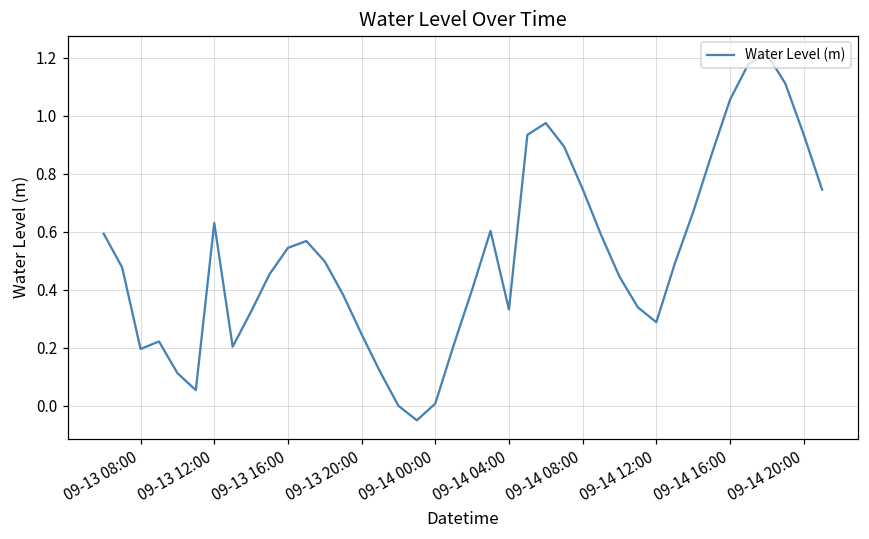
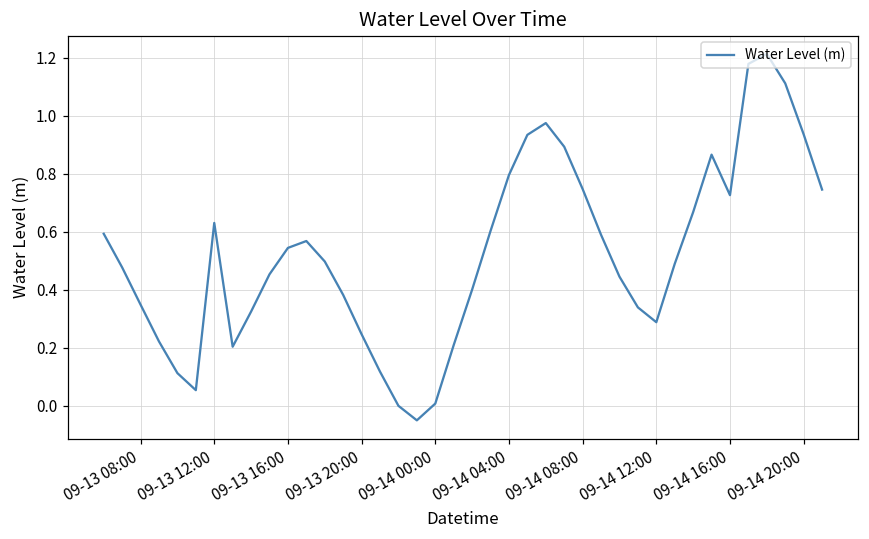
09-13 08:00: 0.20 -> 0.35
09-14 04:00: 0.33 -> 0.80
09-14 16:00: 1.06 -> 0.73
